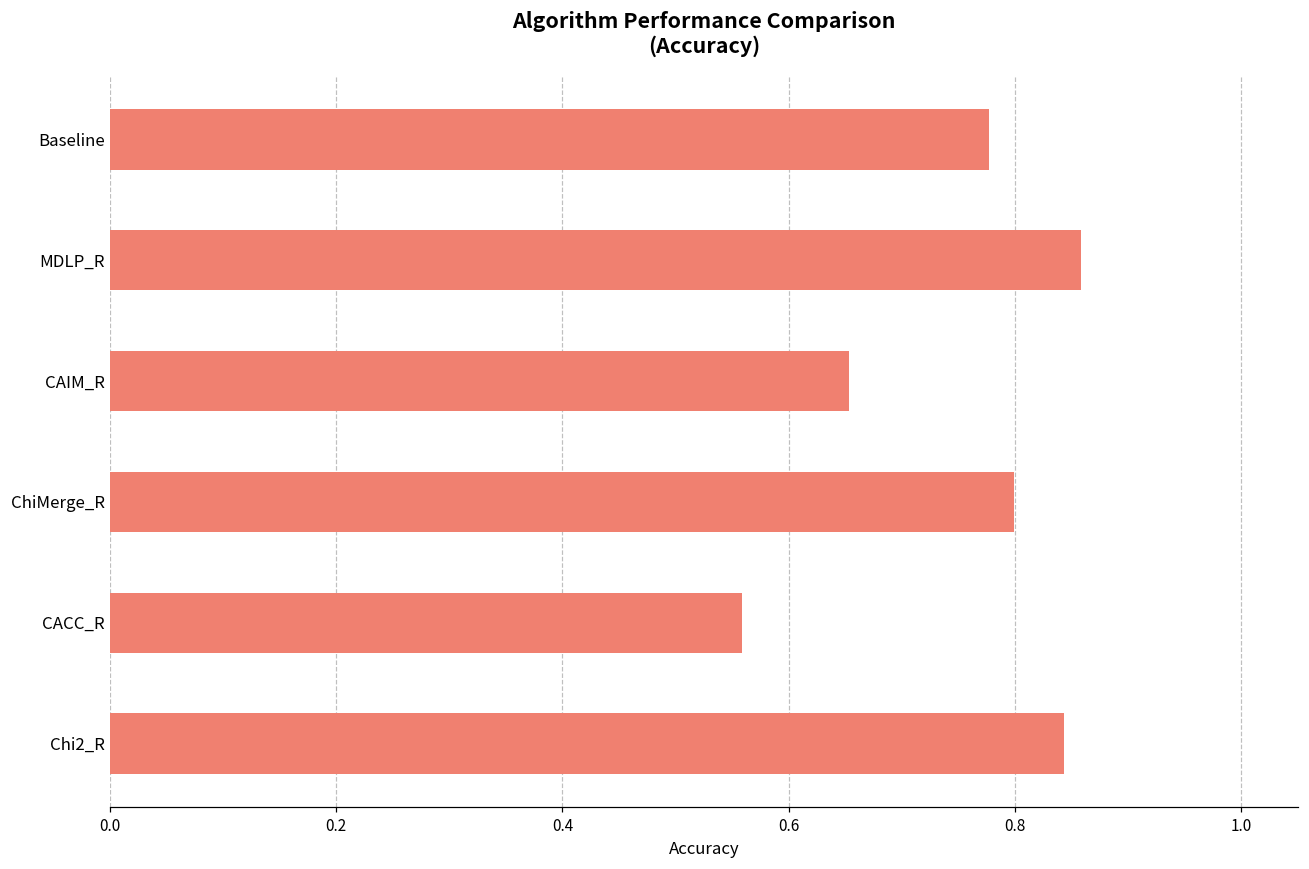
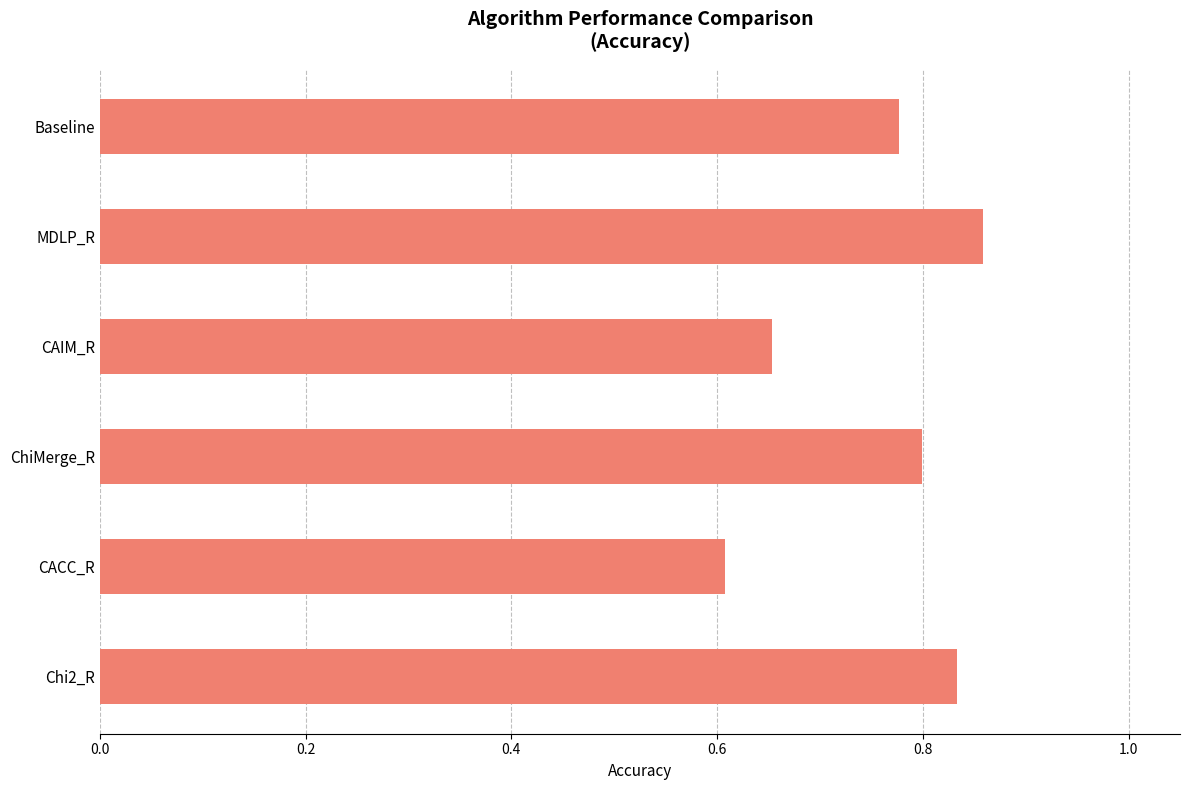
CACC_R: 0.559 -> 0.608
Chi2_R: 0.843 -> 0.834
